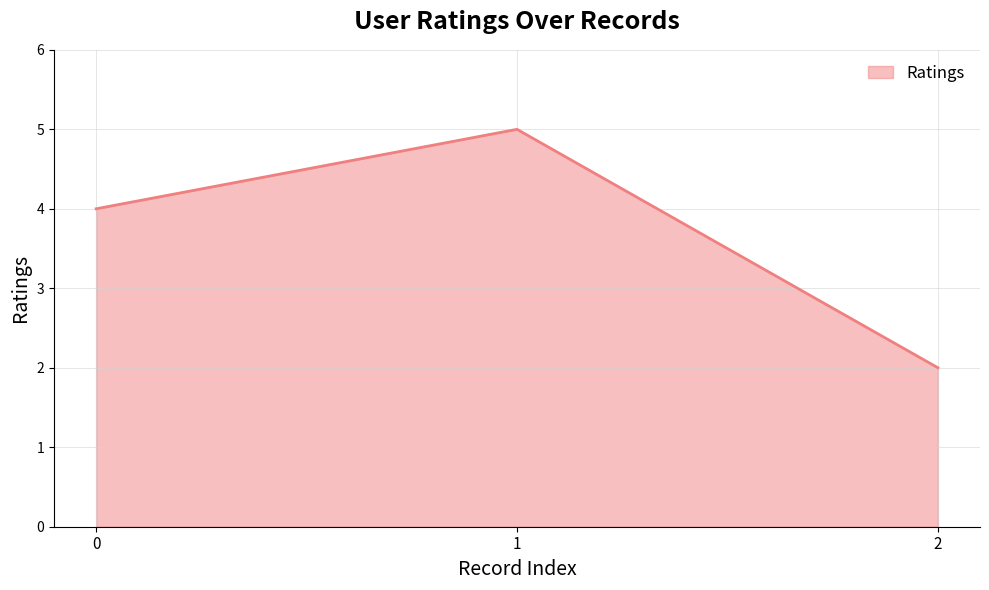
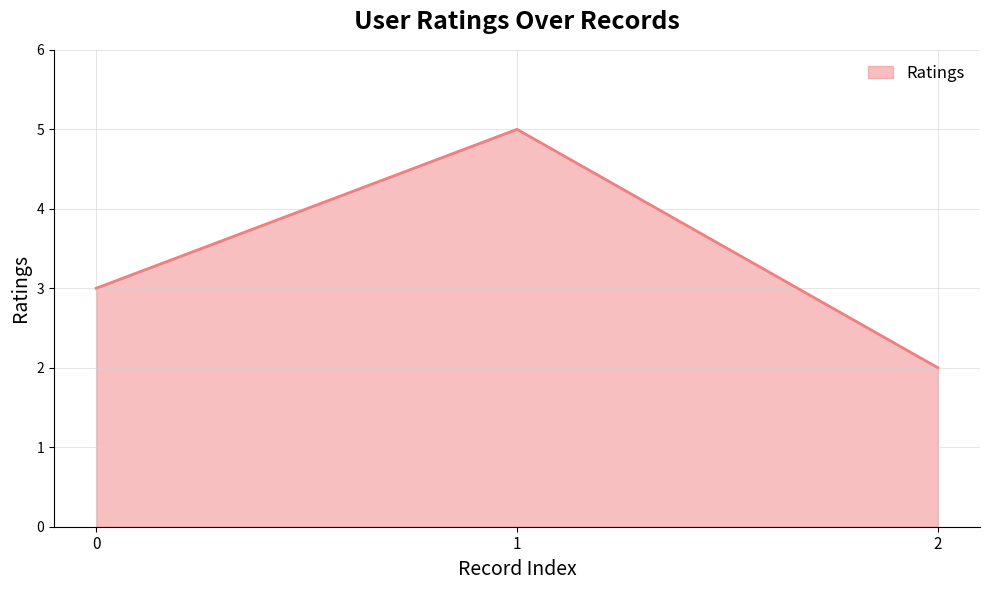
0: 4 -> 3
